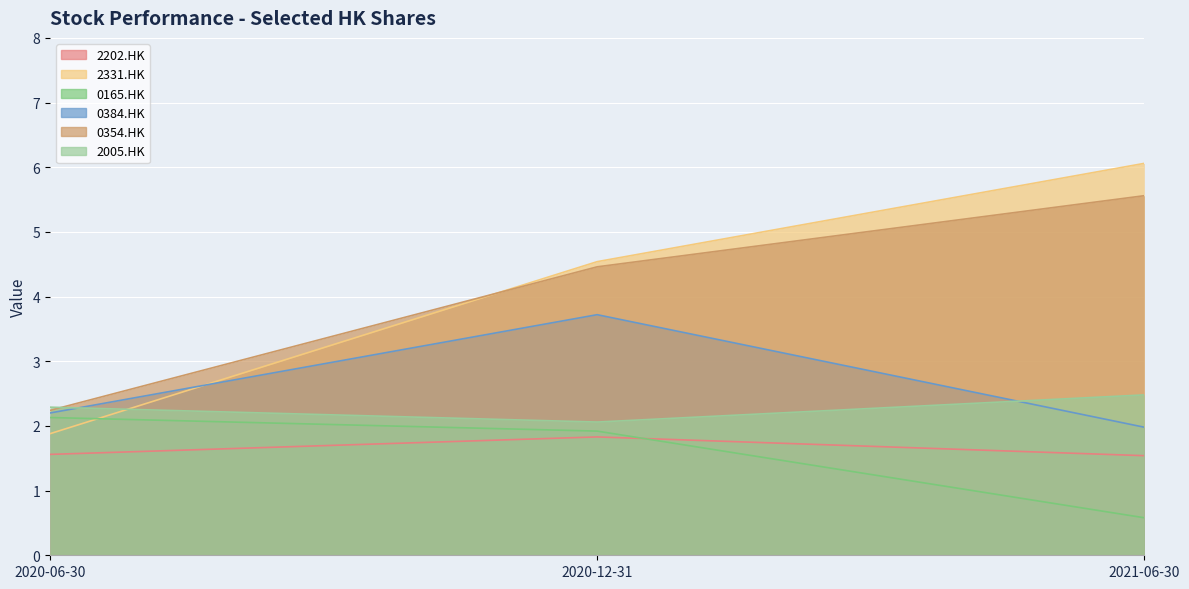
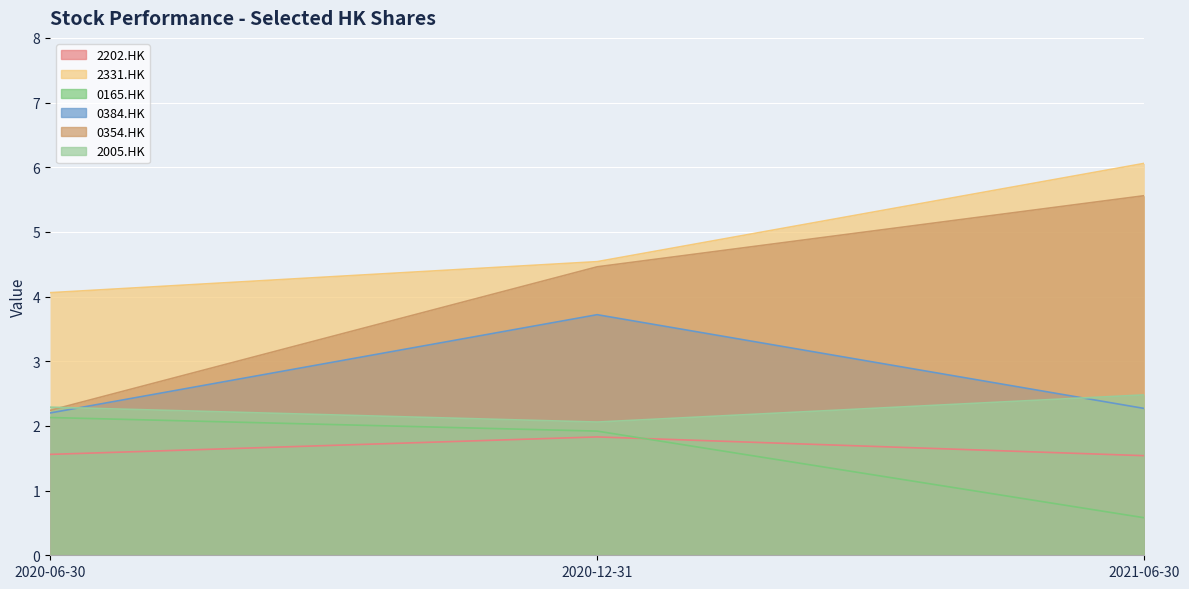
2331.HK, 2020-06-30: 1.9 -> 4.1
0384.HK, 2021-06-30: 2.0 -> 2.3
